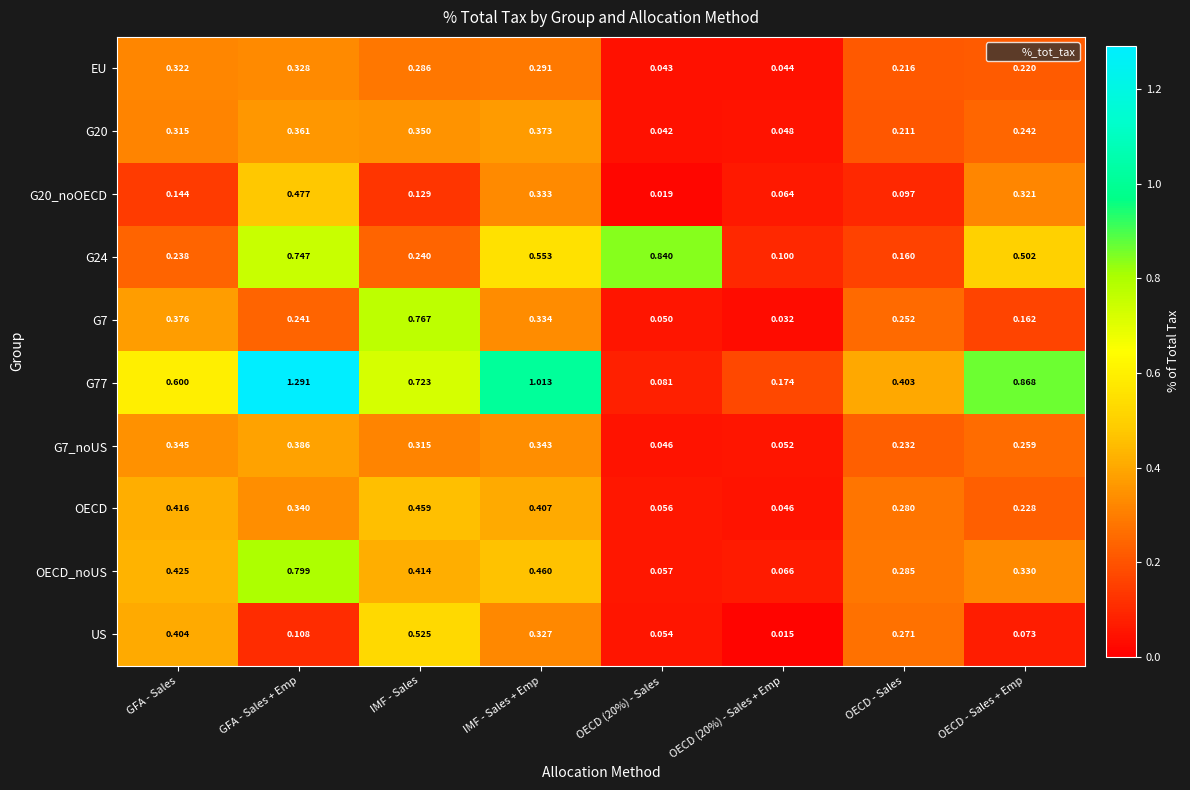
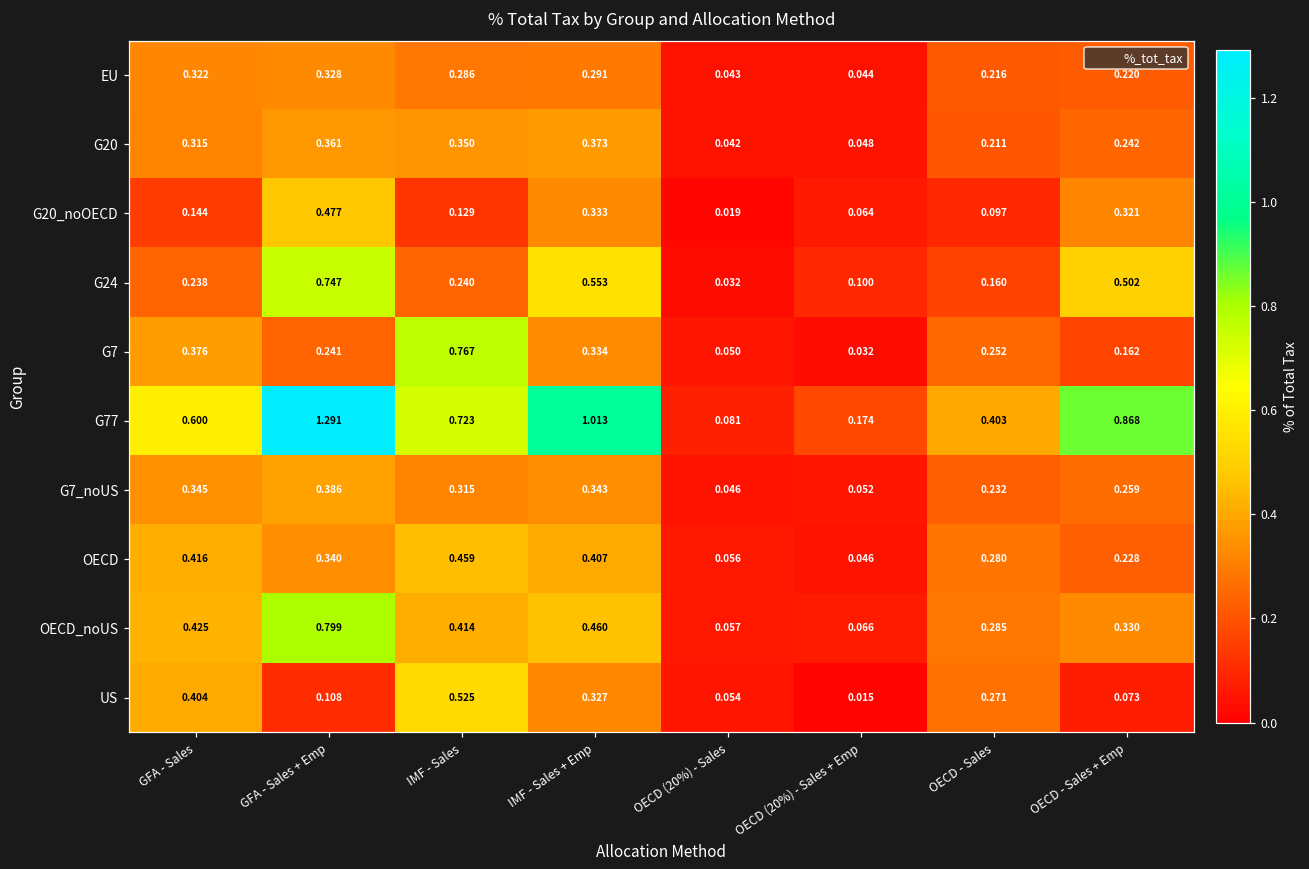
G24, OECD (20%) - Sales: 0.840 -> 0.032
